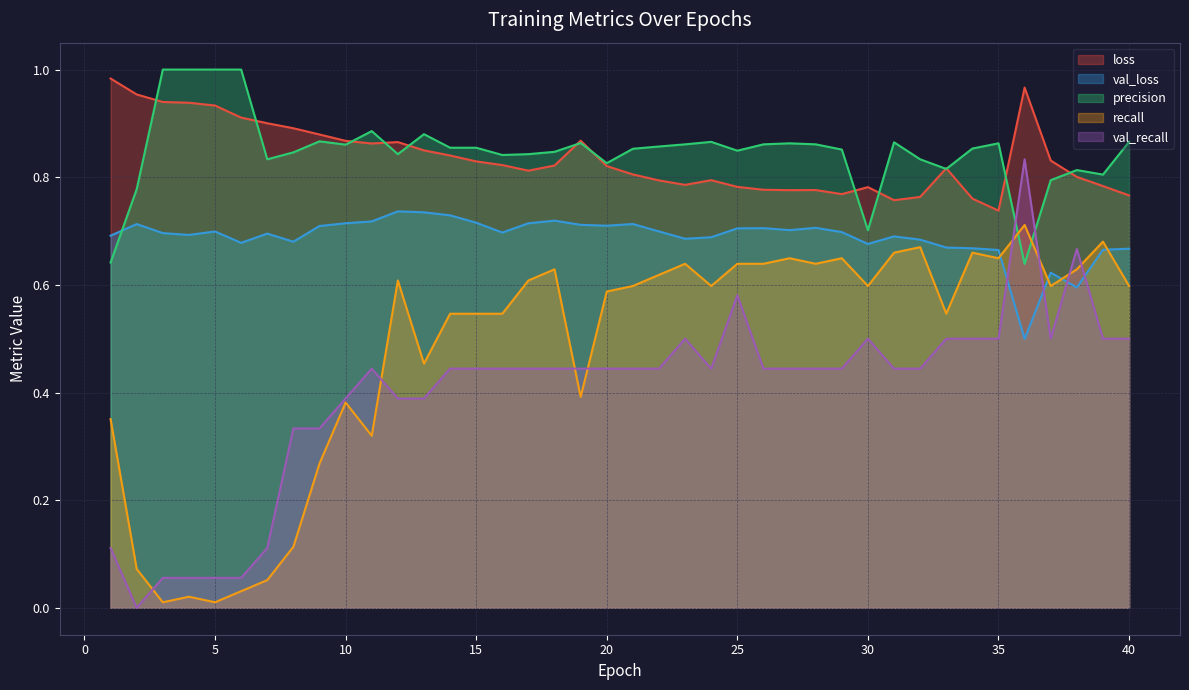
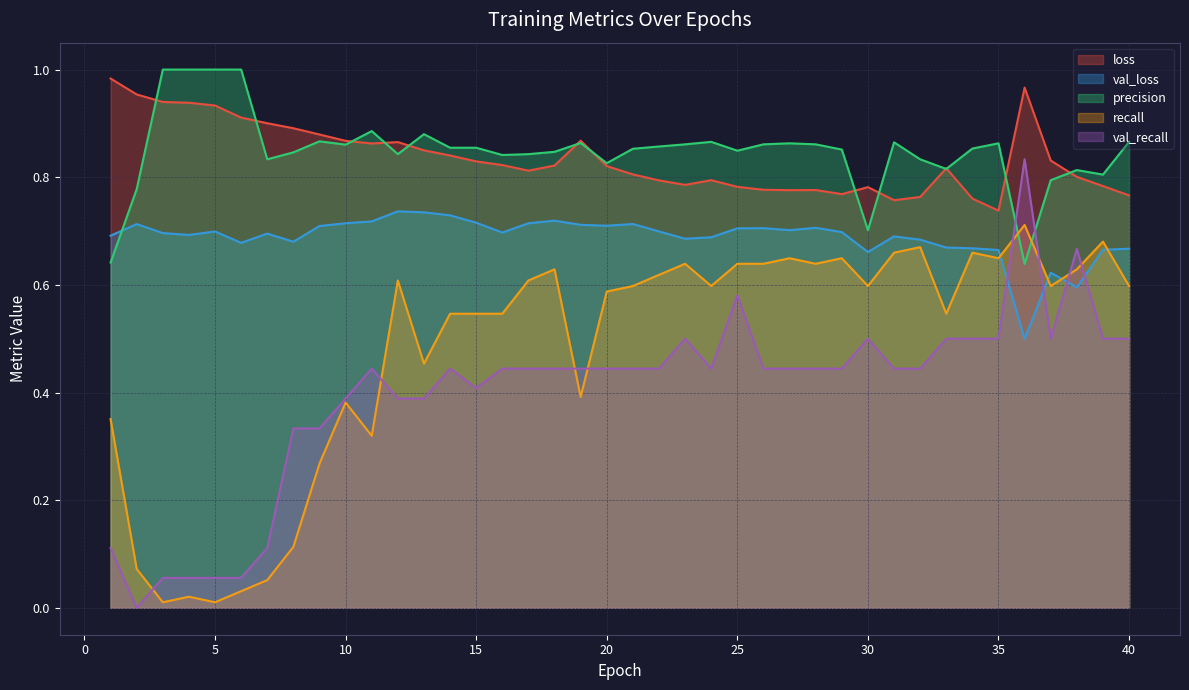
val_recall, 15: 0.44 -> 0.41
val_loss, 30: 0.68 -> 0.66
